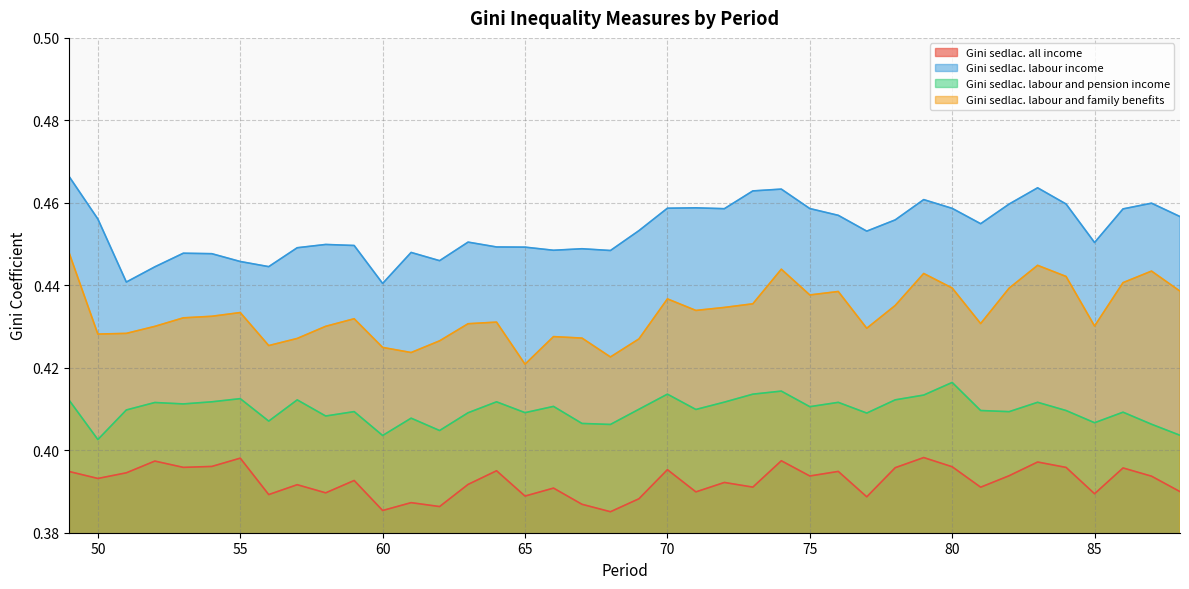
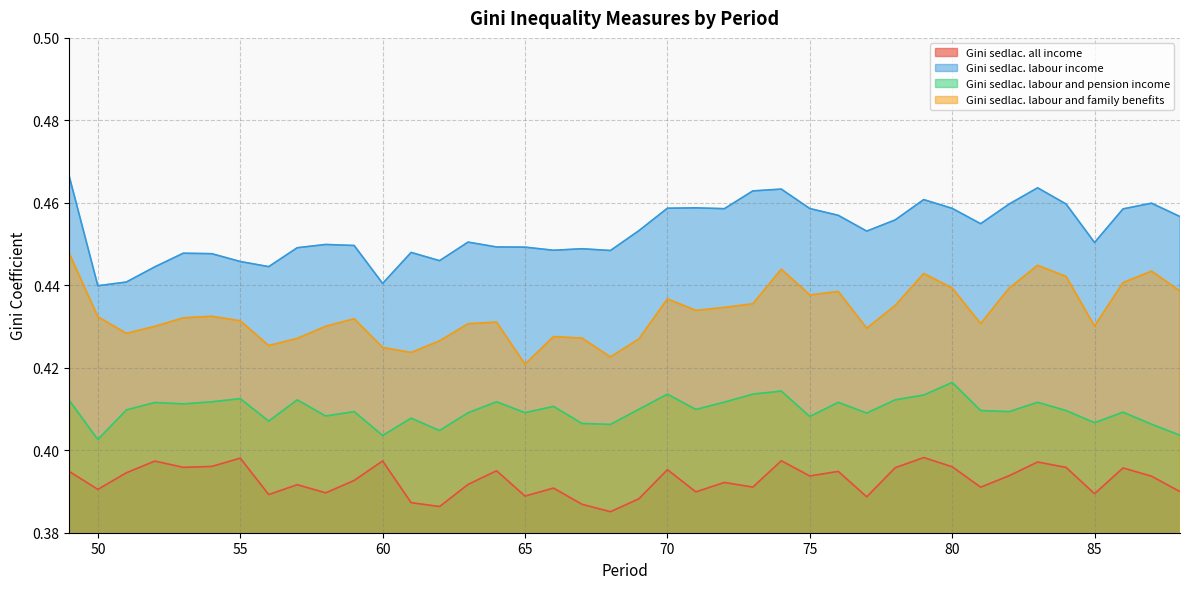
Gini sedlac. all income, 50: 0.393 -> 0.391
Gini sedlac. labour income, 50: 0.456 -> 0.440
Gini sedlac. labour and family benefits, 50: 0.428 -> 0.432
Gini sedlac. labour and family benefits, 55: 0.433 -> 0.431
Gini sedlac. all income, 60: 0.385 -> 0.397
Gini sedlac. labour and pension income, 75: 0.411 -> 0.408
